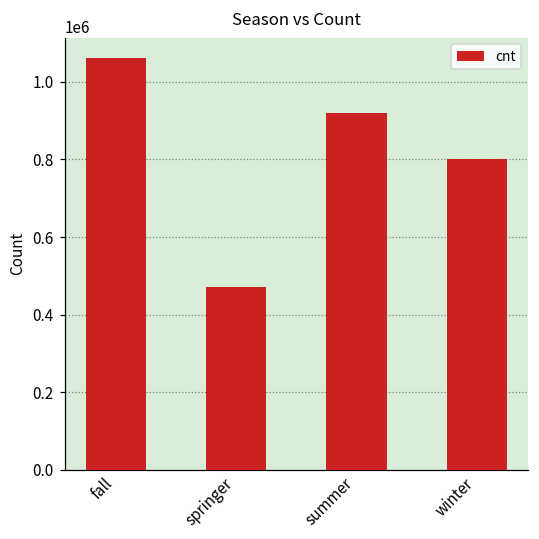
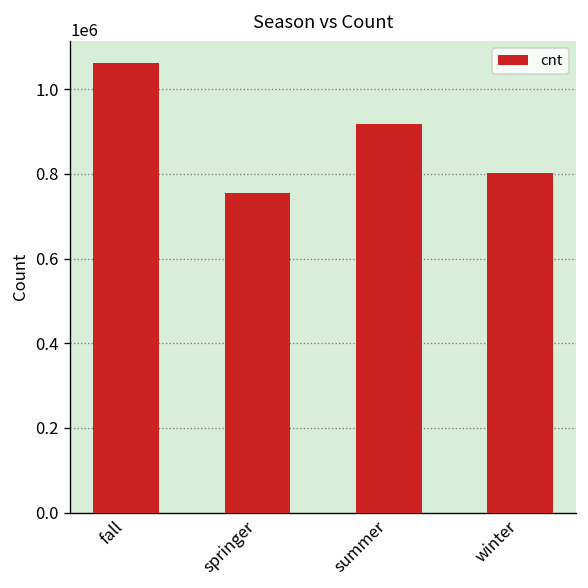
springer: 470000 -> 760000
